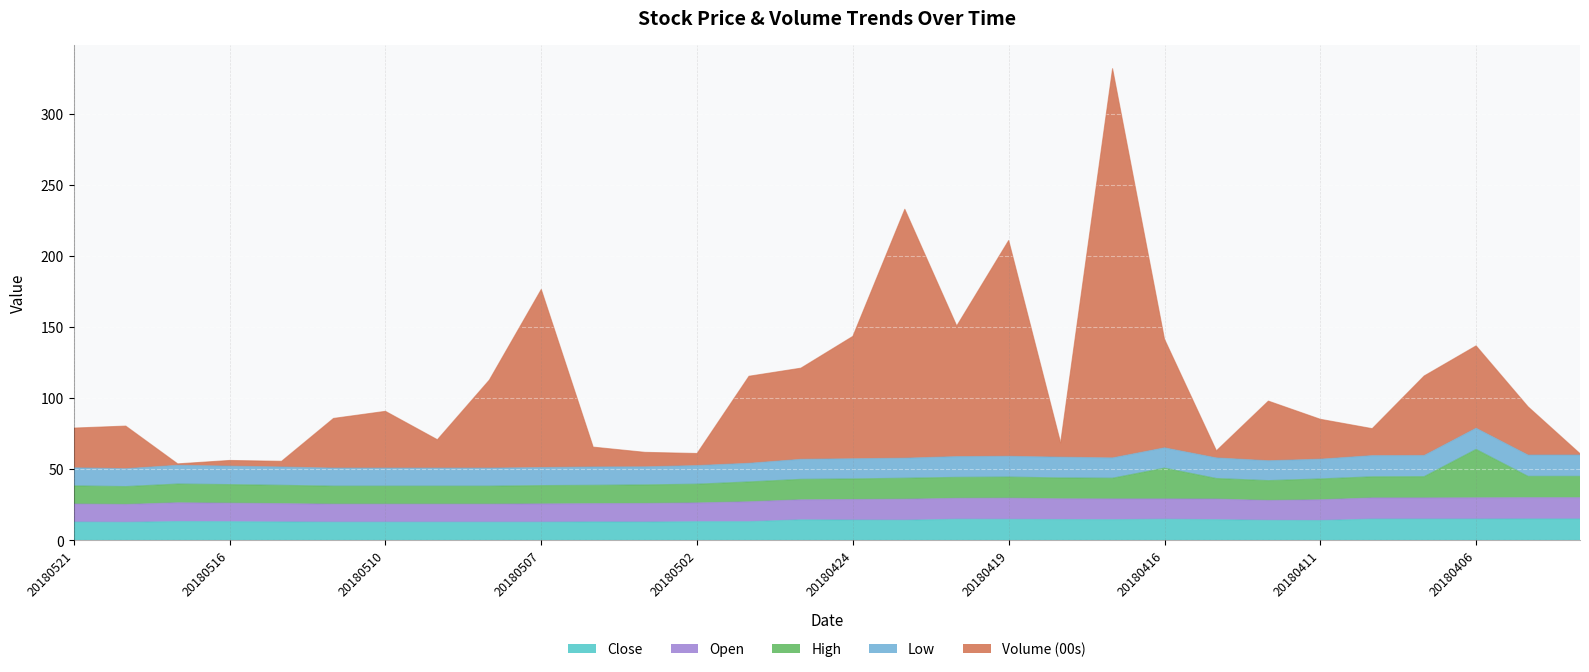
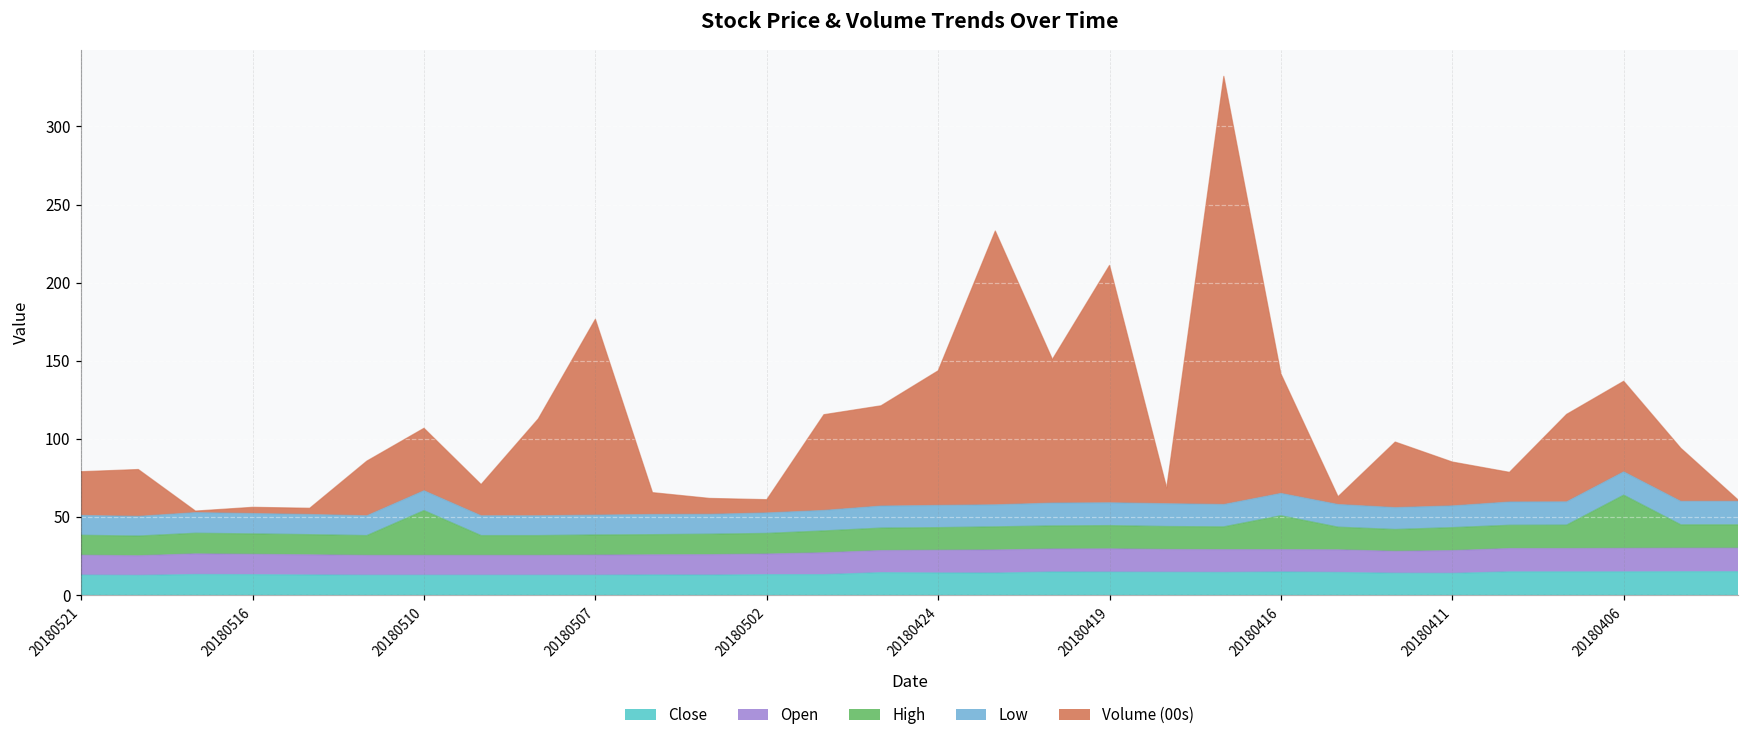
High, 20180510: 13 -> 29
